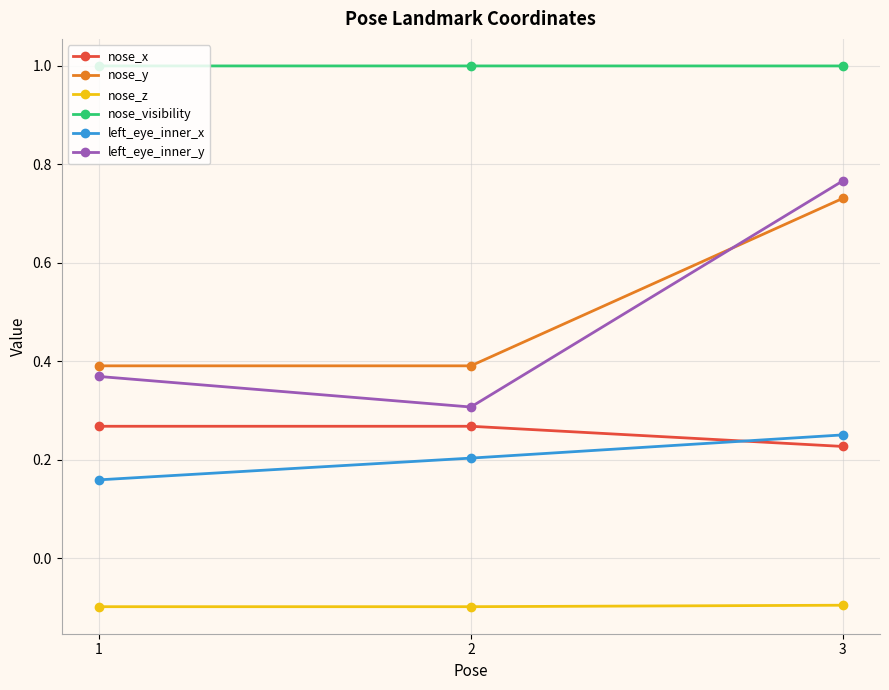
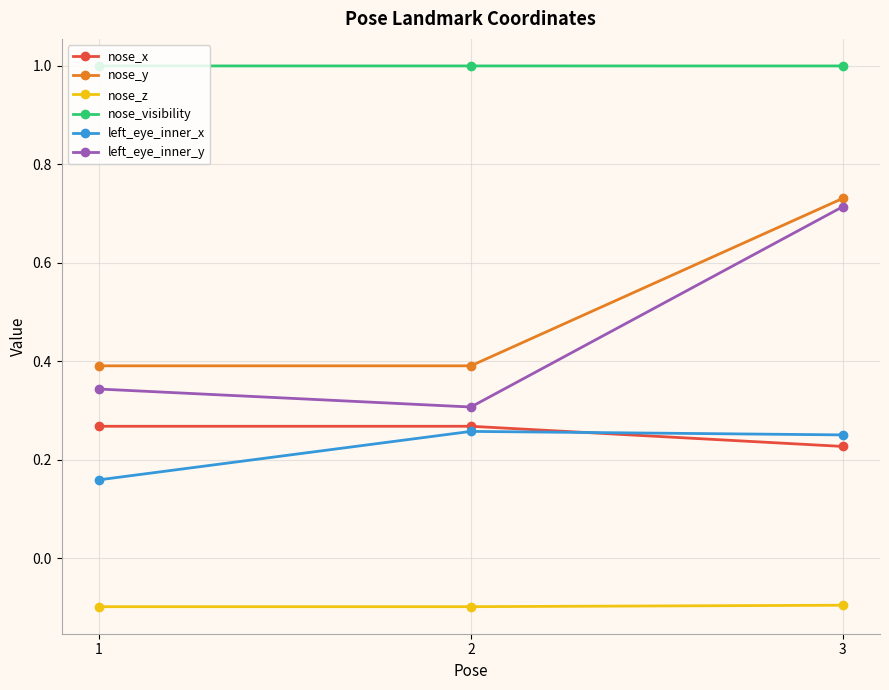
left_eye_inner_y, 1: 0.37 -> 0.34
left_eye_inner_x, 2: 0.20 -> 0.26
left_eye_inner_y, 3: 0.77 -> 0.71
